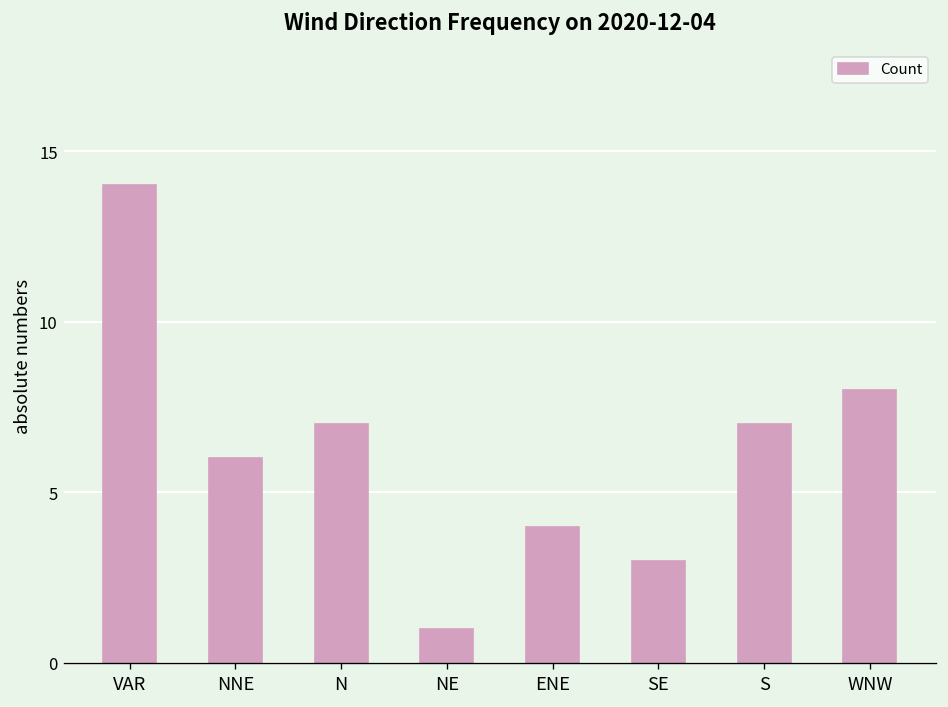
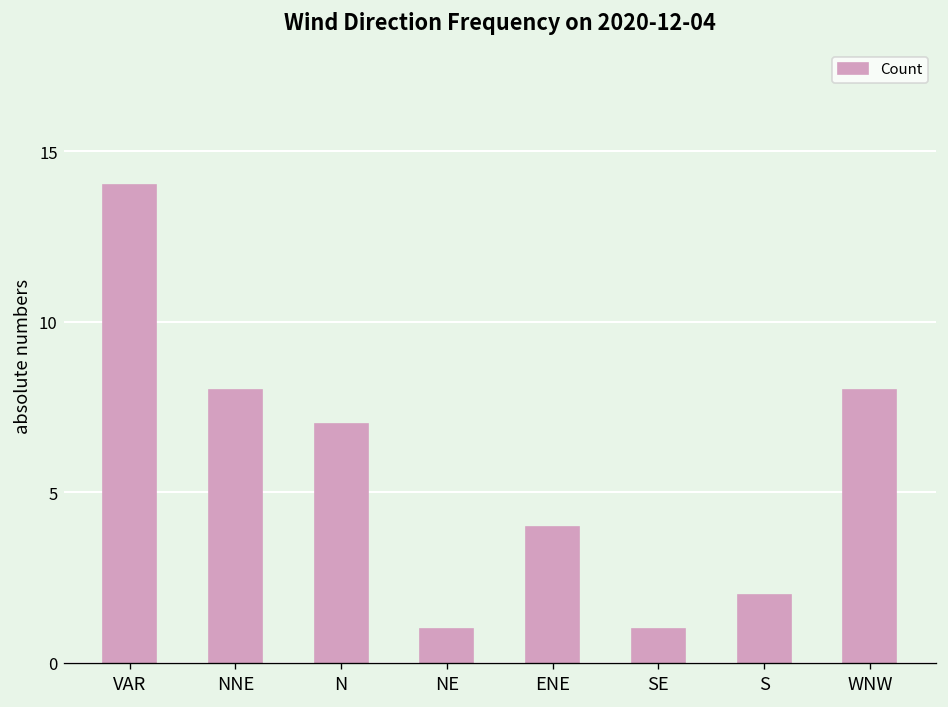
NNE: 6 -> 8
SE: 3 -> 1
S: 7 -> 2
